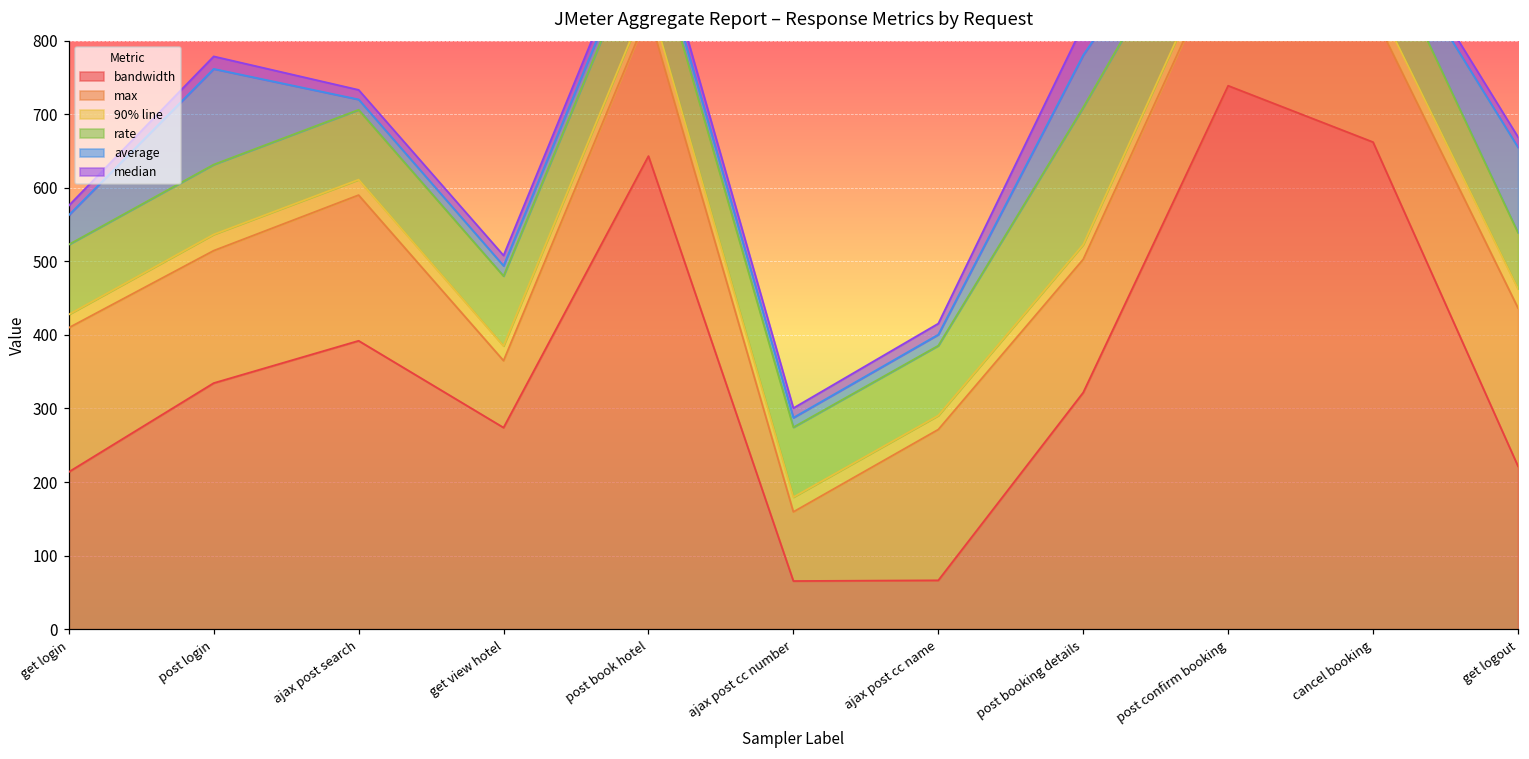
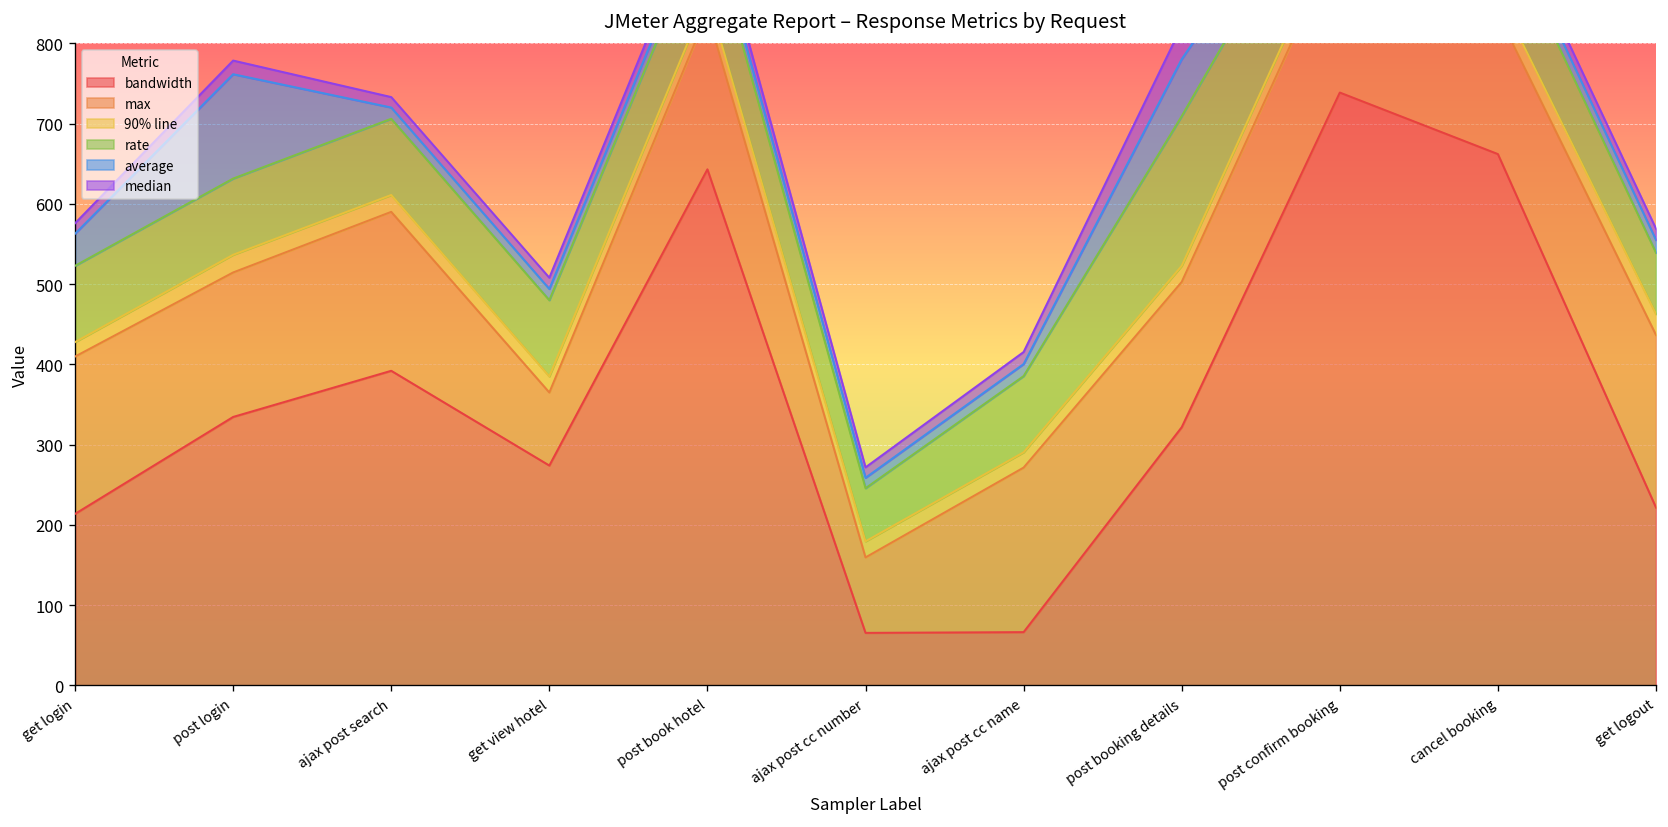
rate, ajax post cc number: 90 -> 70
average, get logout: 120 -> 20
